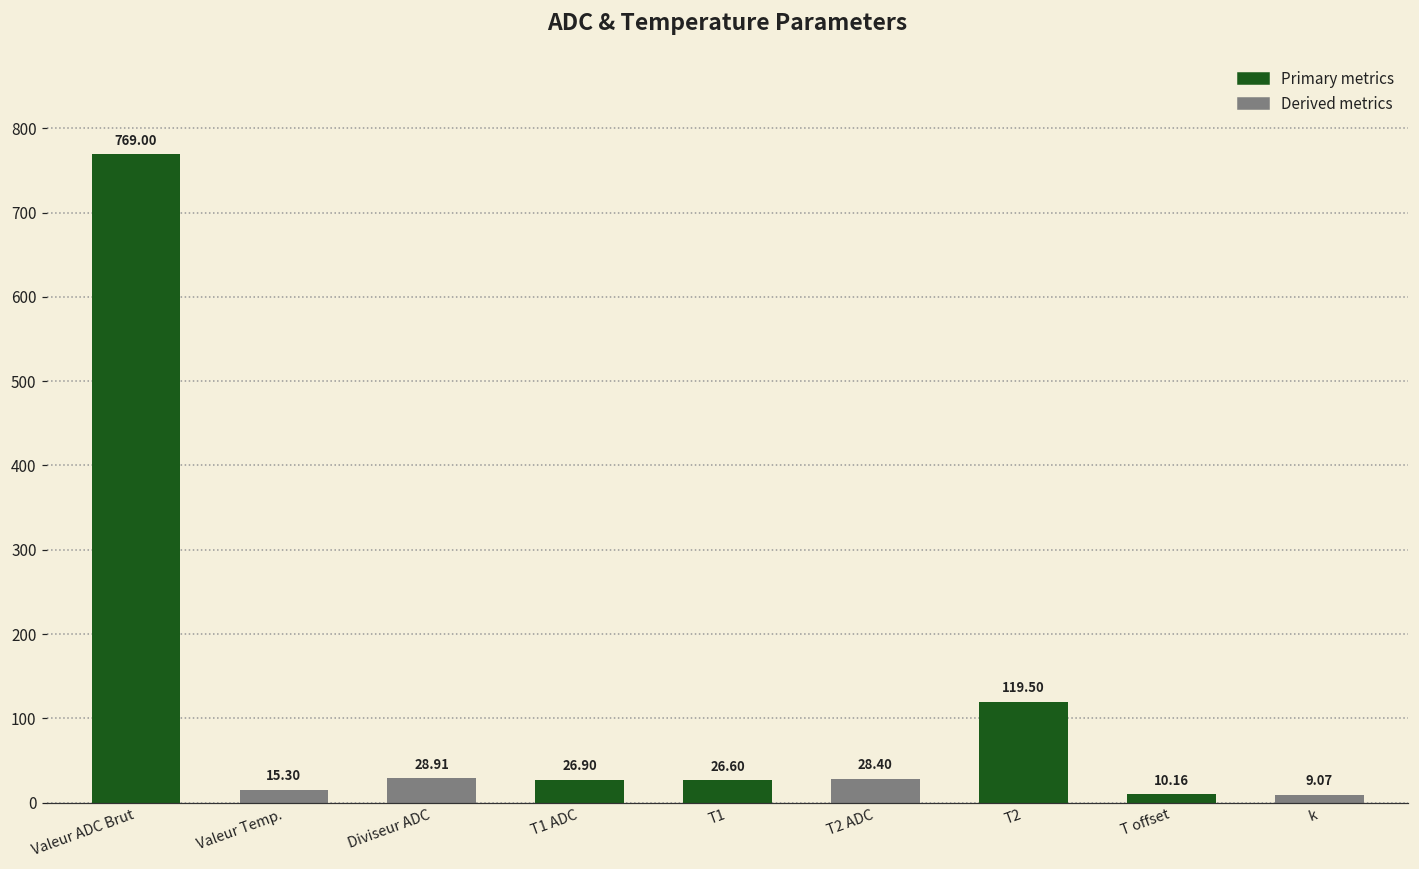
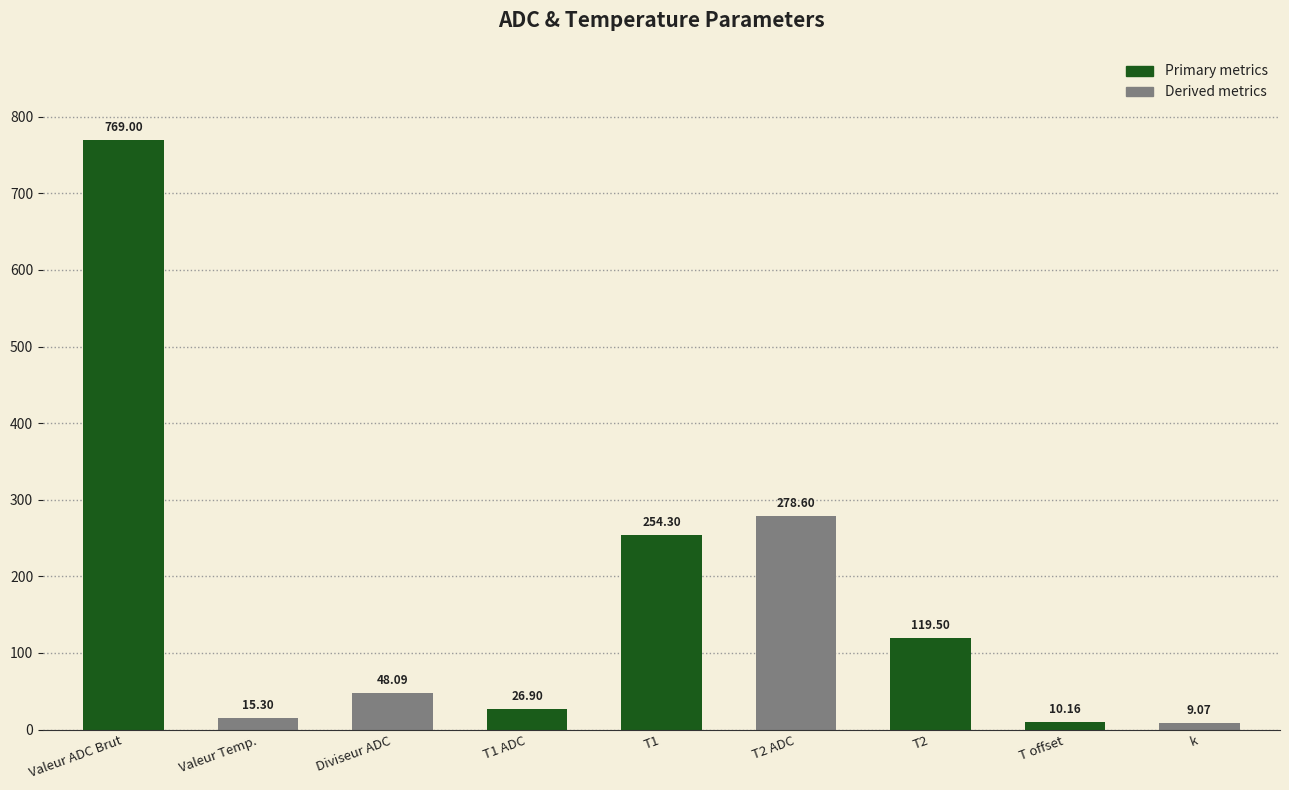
Diviseur ADC: 28.91 -> 48.09
T1: 26.60 -> 254.30
T2 ADC: 28.40 -> 278.60
